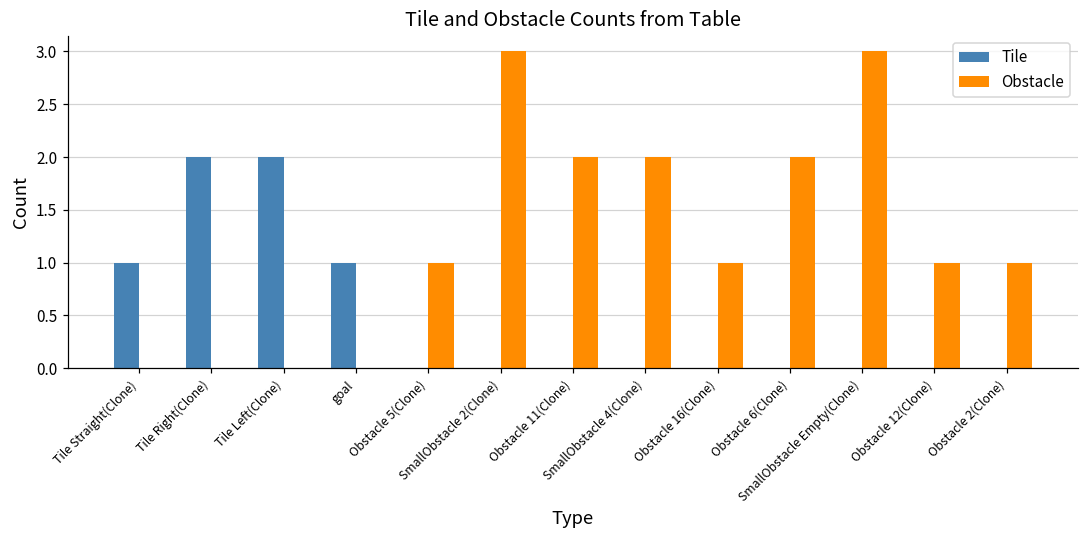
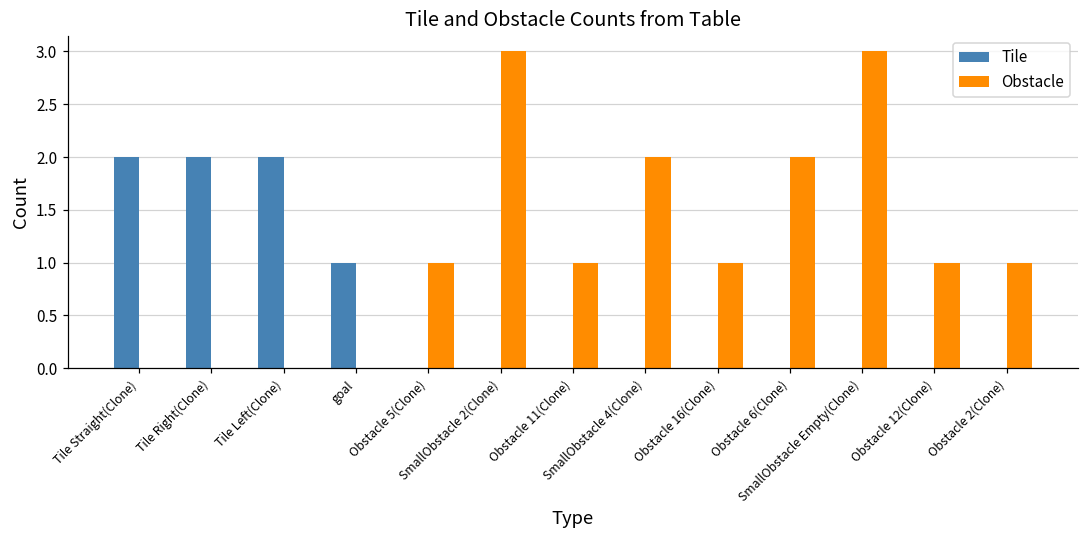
Tile, Tile Straight(Clone): 1 -> 2
Obstacle, Obstacle 11(Clone): 2 -> 1
